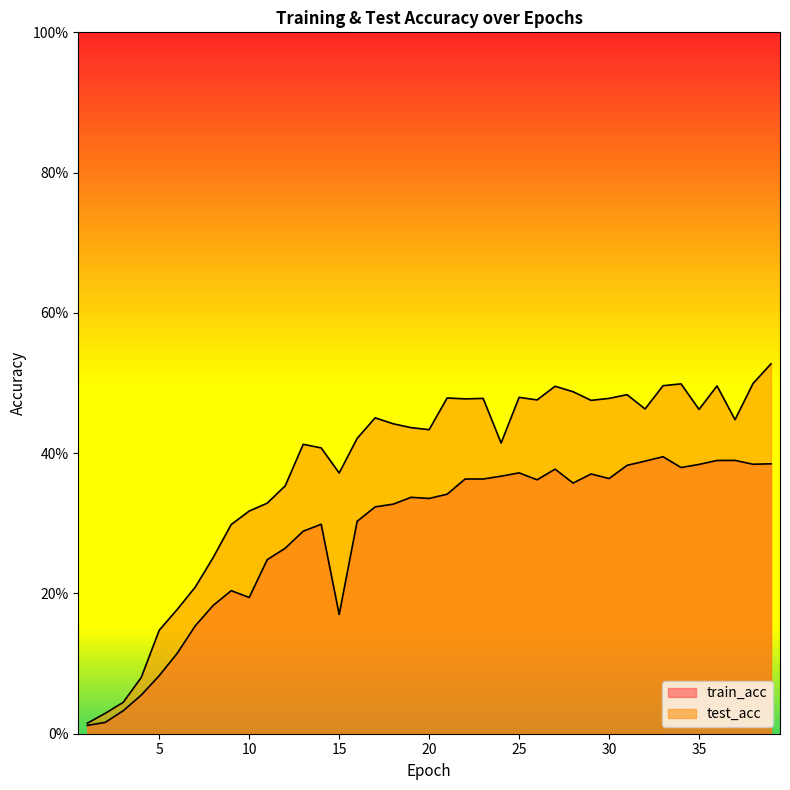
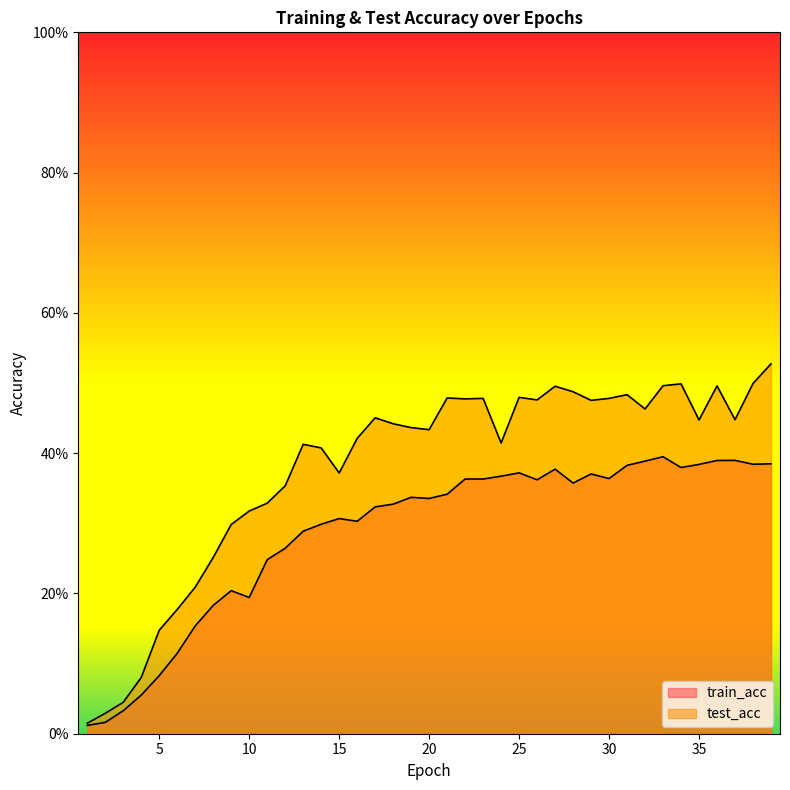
train_acc, 15: 17% -> 31%
test_acc, 35: 46% -> 45%
